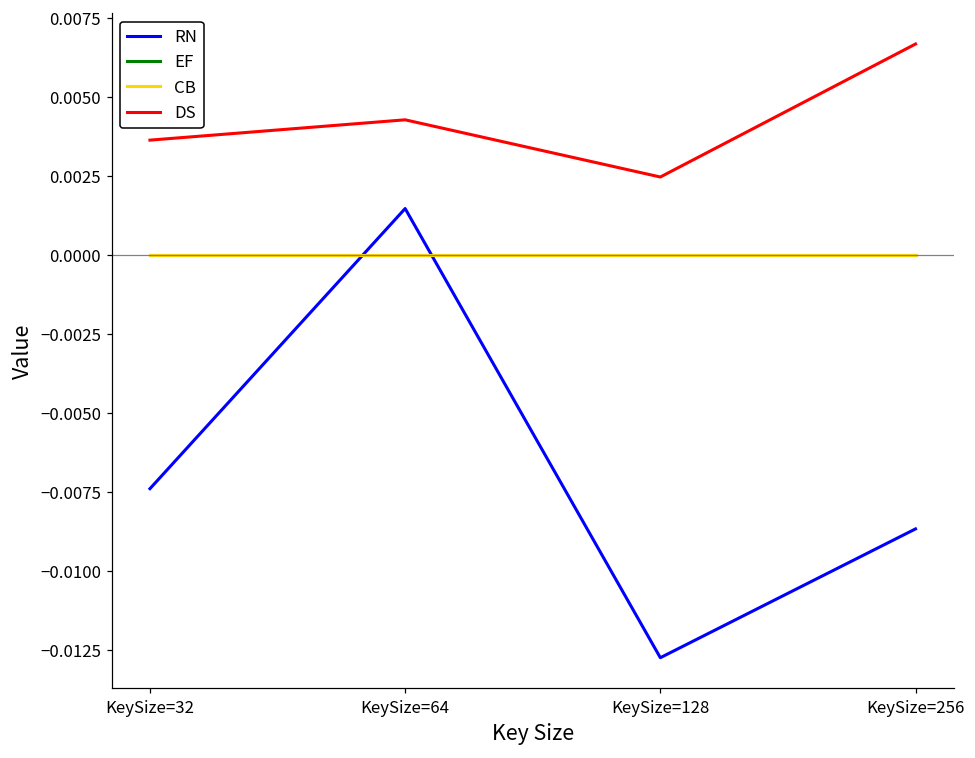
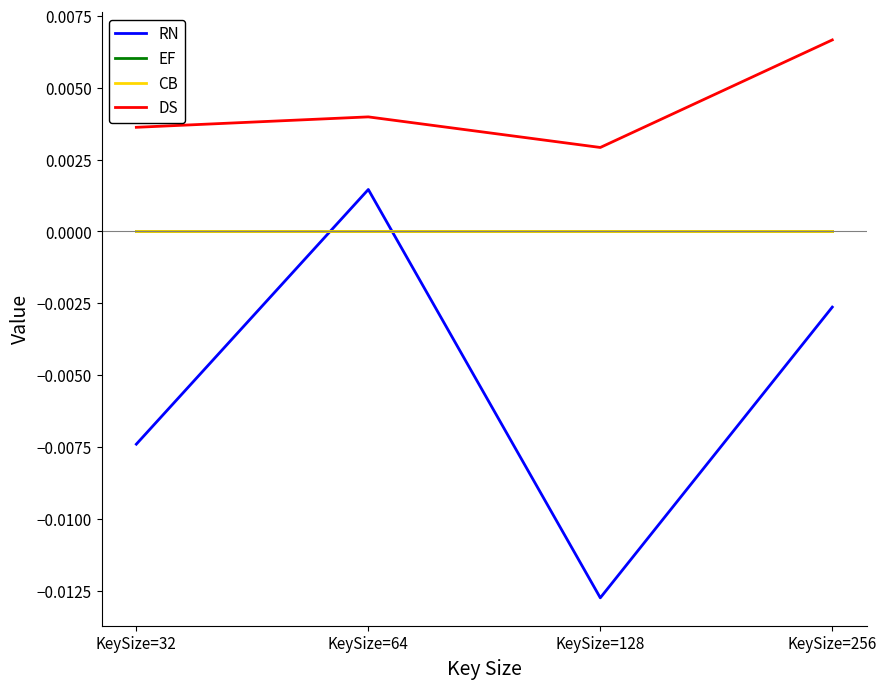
DS, KeySize=64: 0.0043 -> 0.0040
DS, KeySize=128: 0.0025 -> 0.0029
RN, KeySize=256: -0.0087 -> -0.0026
